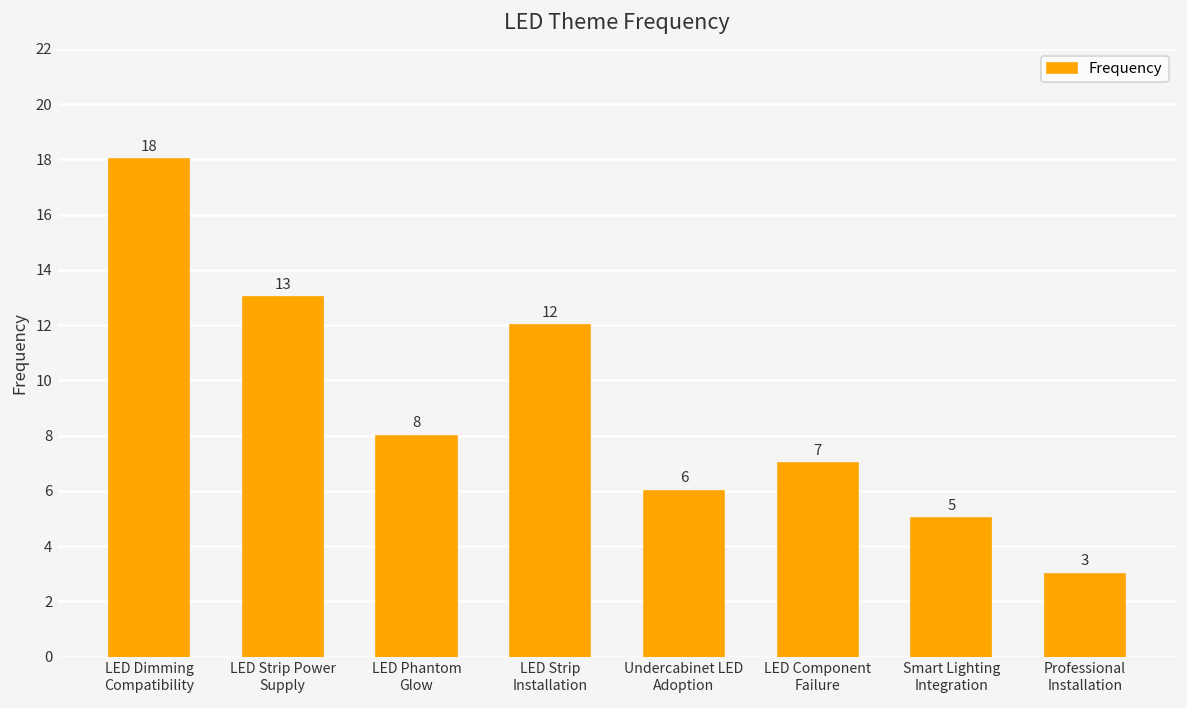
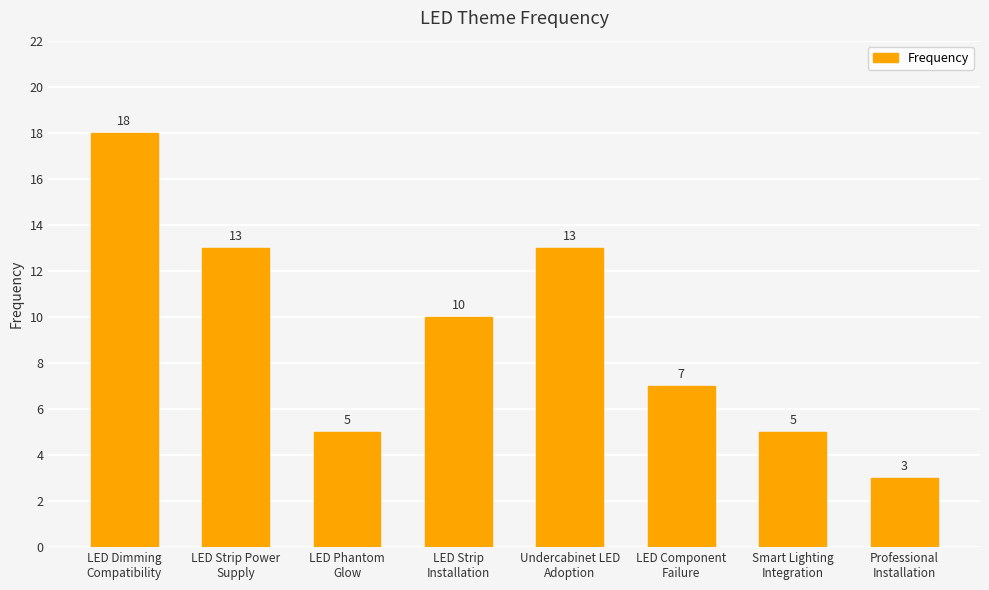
LED Phantom Glow: 8 -> 5
LED Strip Installation: 12 -> 10
Undercabinet LED Adoption: 6 -> 13
